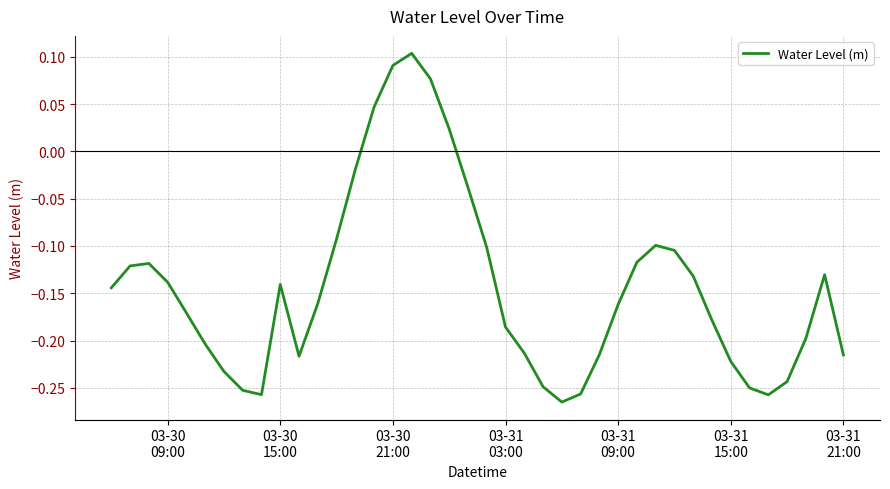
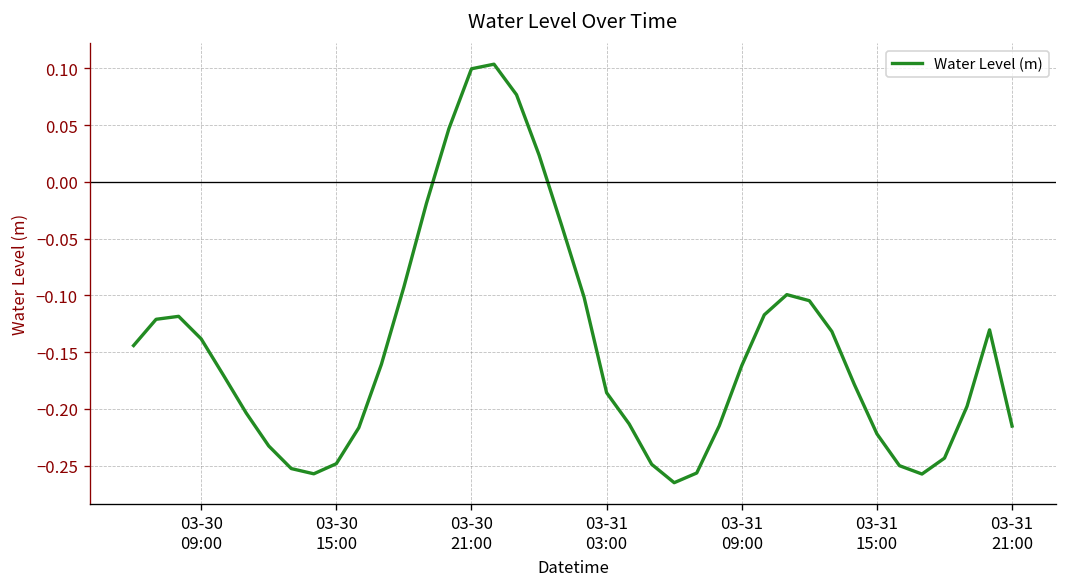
03-30 15:00: -0.14 -> -0.25
03-30 21:00: 0.09 -> 0.10
